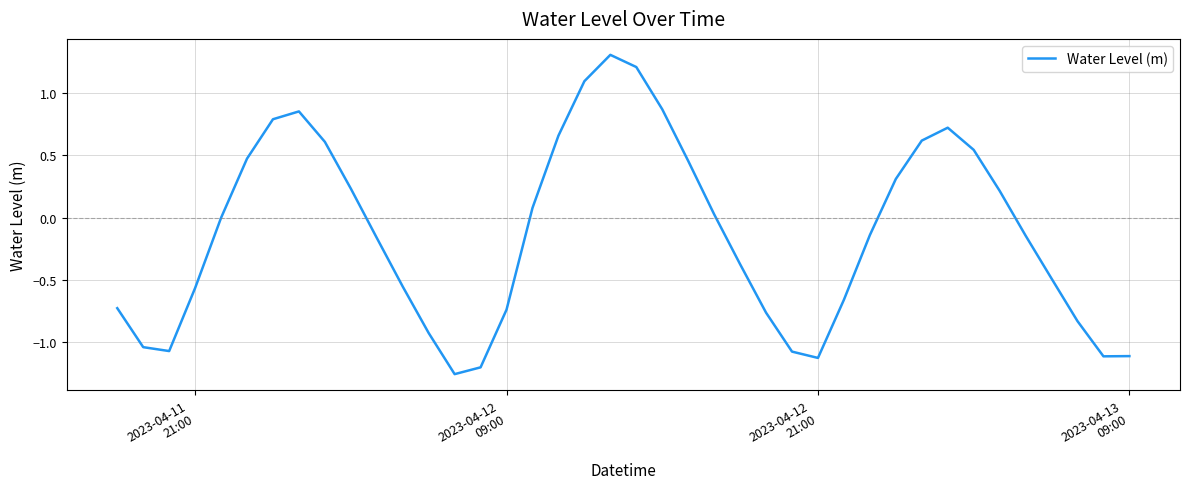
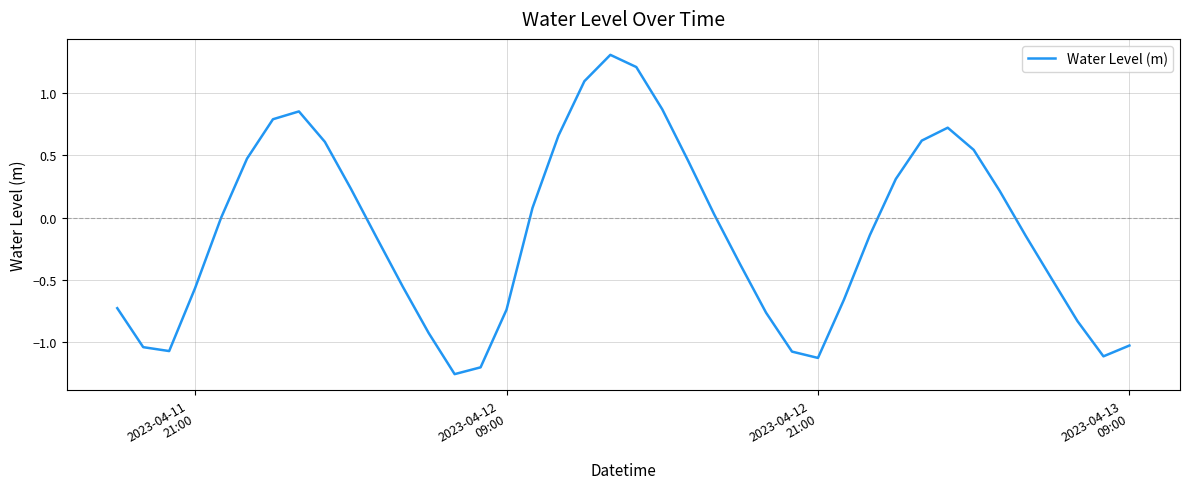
2023-04-13 09:00: -1.11 -> -1.03
